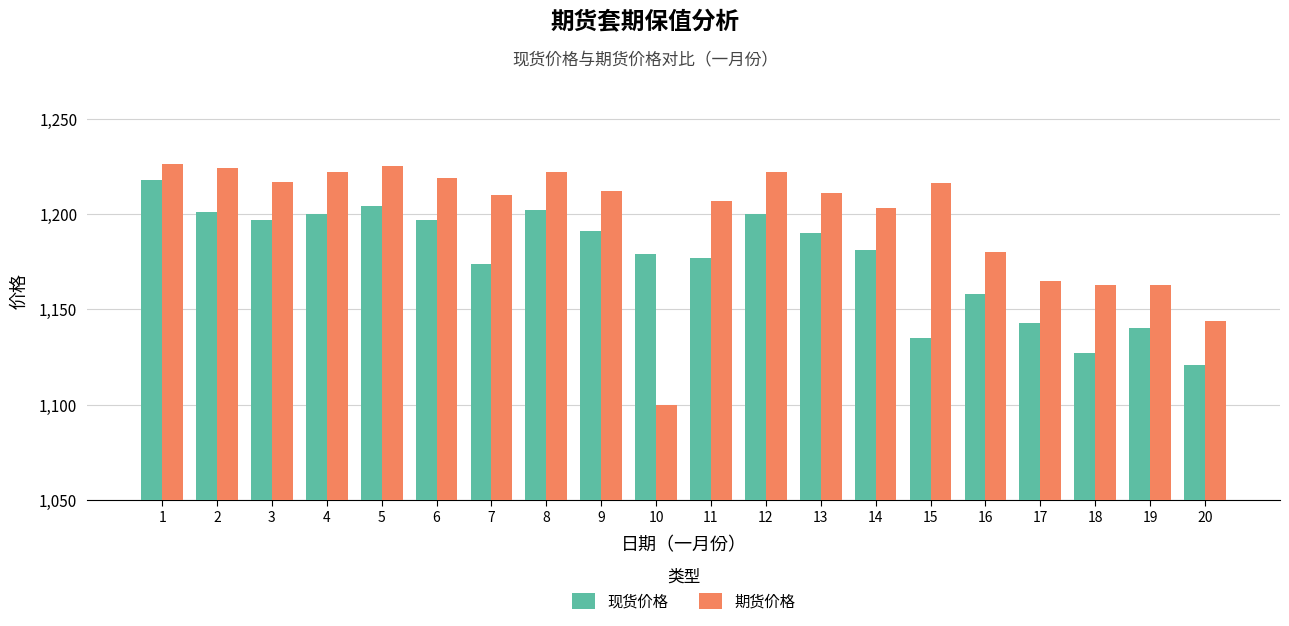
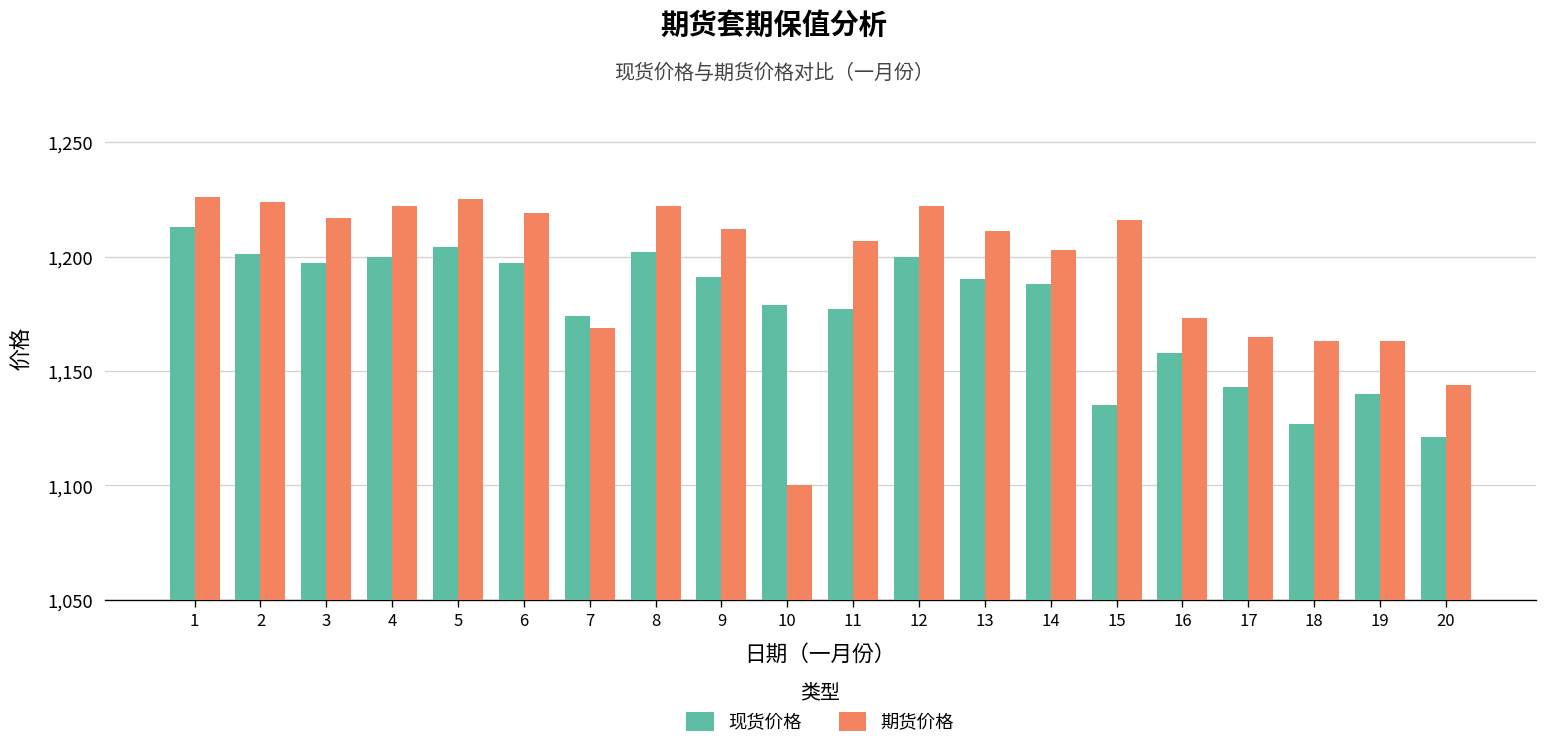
现货价格, 1: 1,218 -> 1,213
期货价格, 7: 1,210 -> 1,169
现货价格, 14: 1,181 -> 1,188
期货价格, 16: 1,180 -> 1,173
